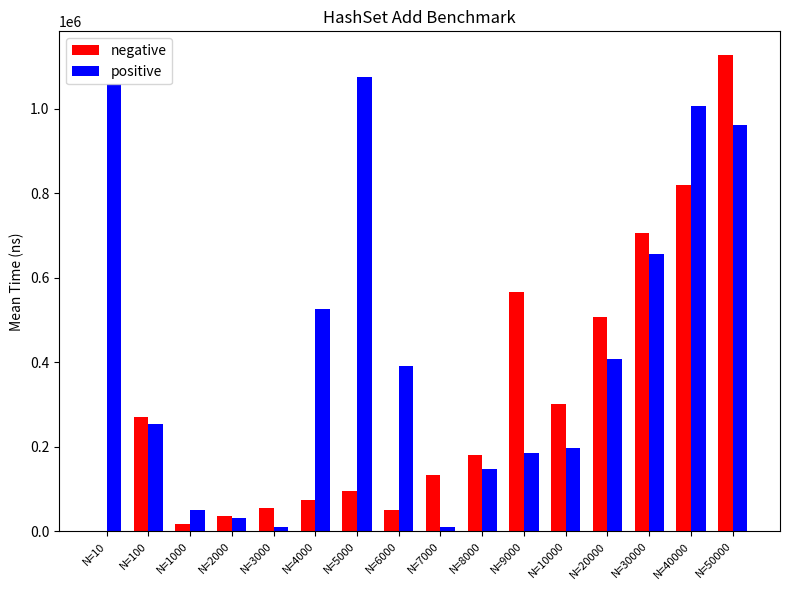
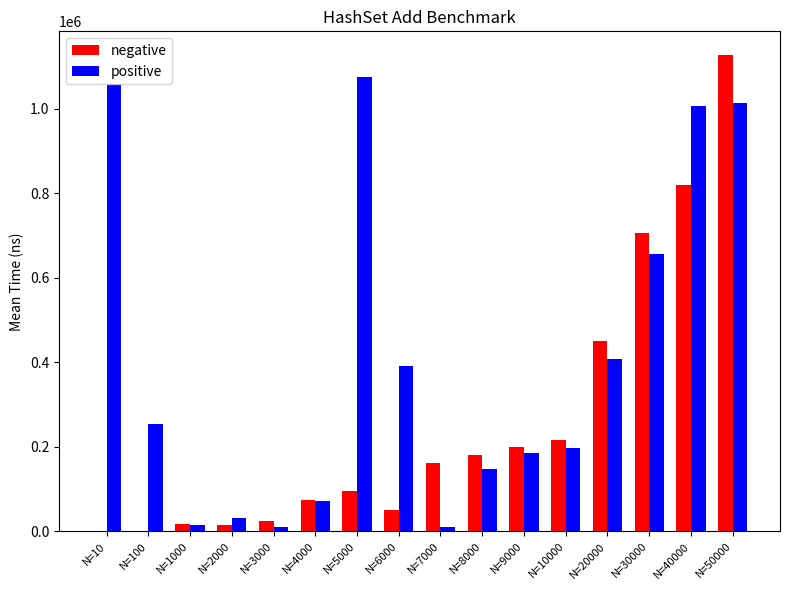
negative, N=100: 270000 -> 0
positive, N=1000: 50000 -> 10000
negative, N=2000: 40000 -> 20000
negative, N=3000: 60000 -> 20000
positive, N=4000: 530000 -> 70000
negative, N=7000: 130000 -> 160000
negative, N=9000: 570000 -> 200000
negative, N=10000: 300000 -> 220000
negative, N=20000: 510000 -> 450000
positive, N=50000: 960000 -> 1010000
